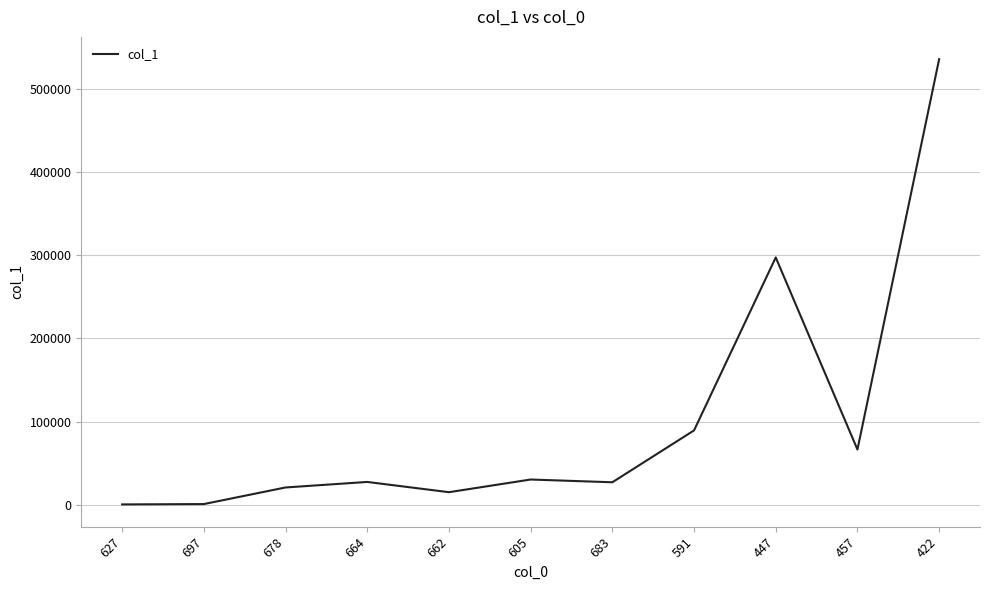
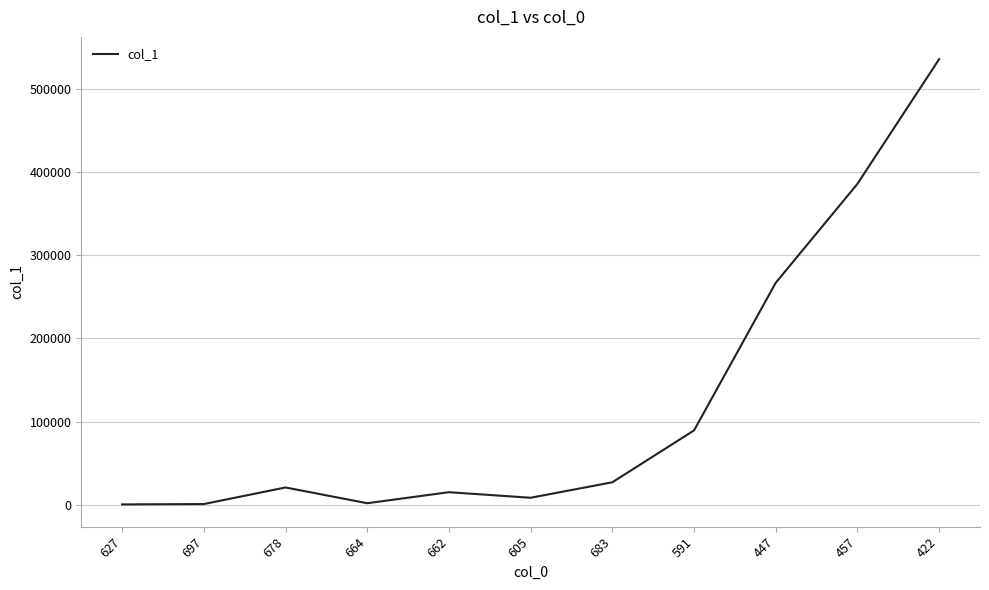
664: 30000 -> 0
605: 30000 -> 10000
447: 300000 -> 270000
457: 70000 -> 390000
